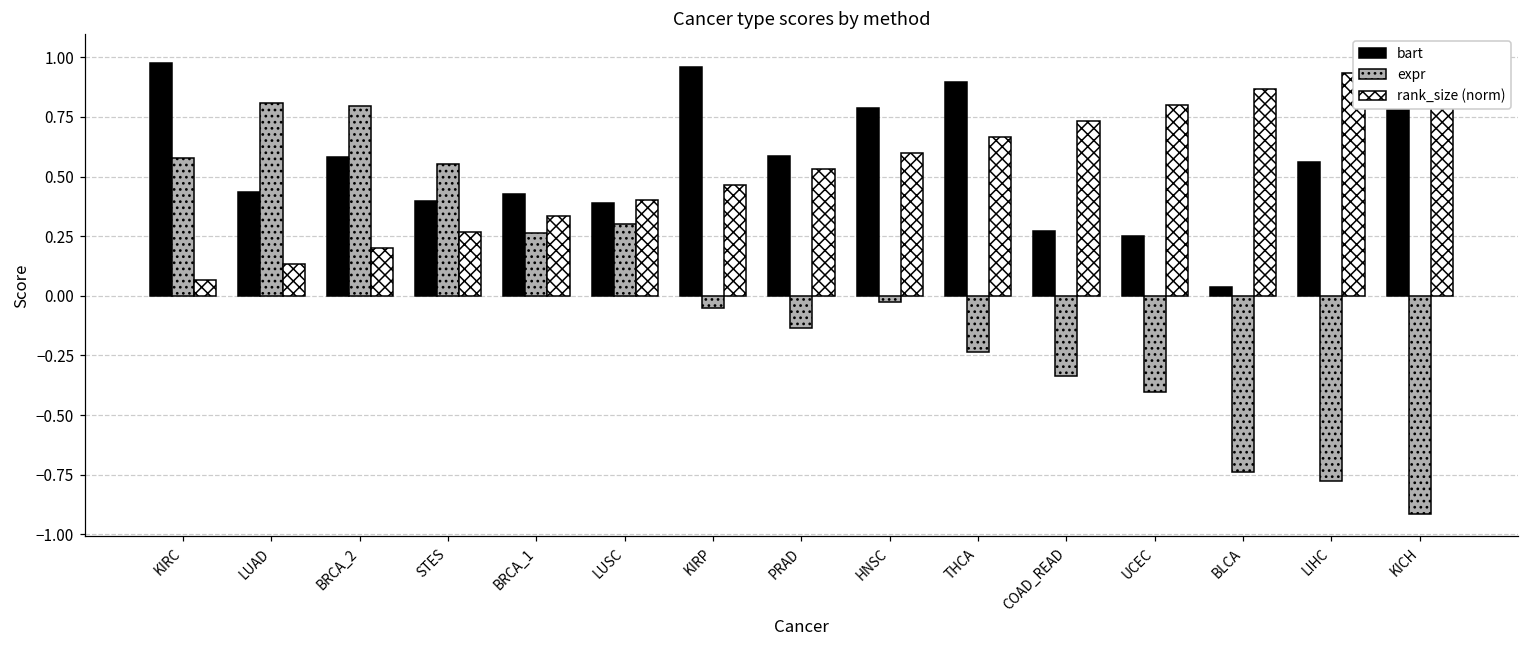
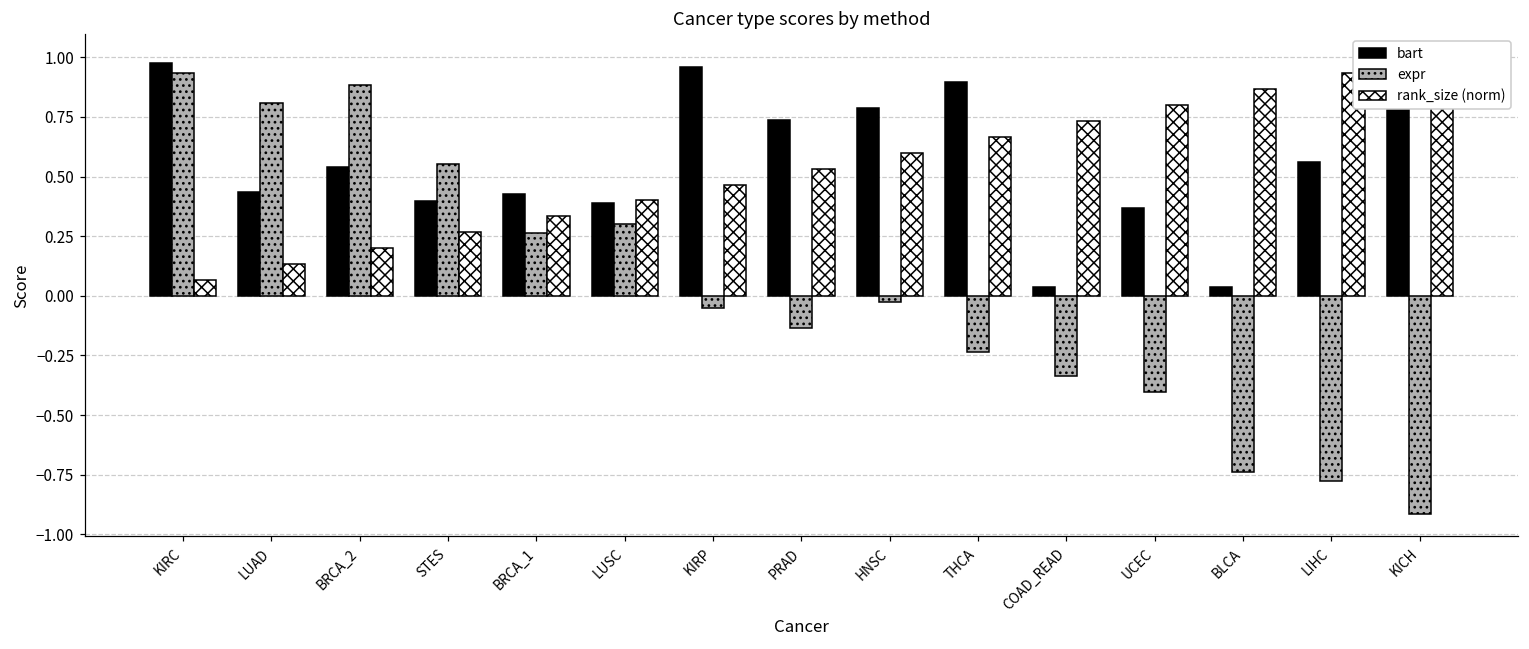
expr, KIRC: 0.58 -> 0.93
bart, BRCA_2: 0.58 -> 0.54
expr, BRCA_2: 0.79 -> 0.88
bart, PRAD: 0.59 -> 0.74
bart, COAD_READ: 0.27 -> 0.04
bart, UCEC: 0.25 -> 0.37
